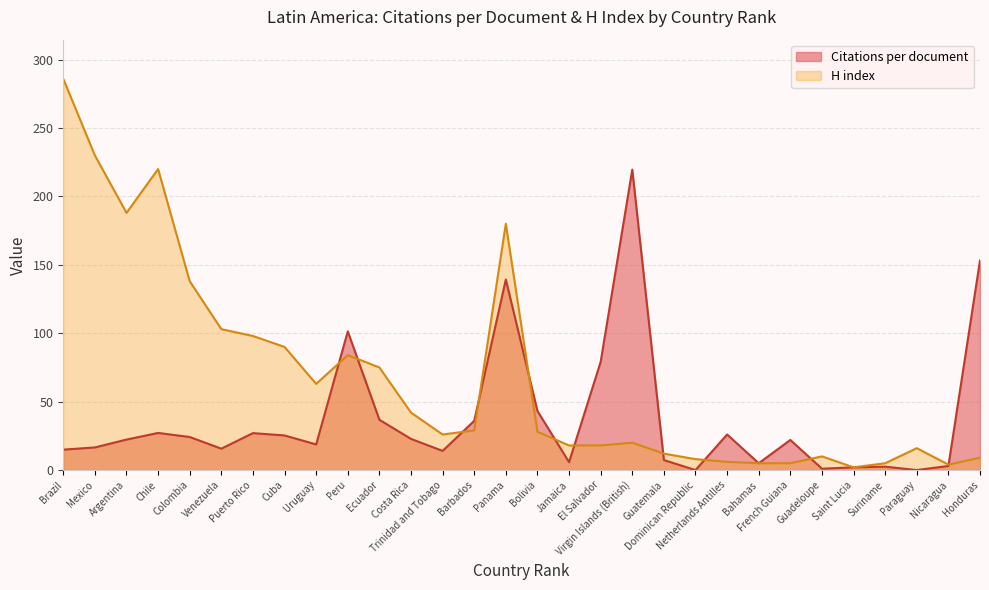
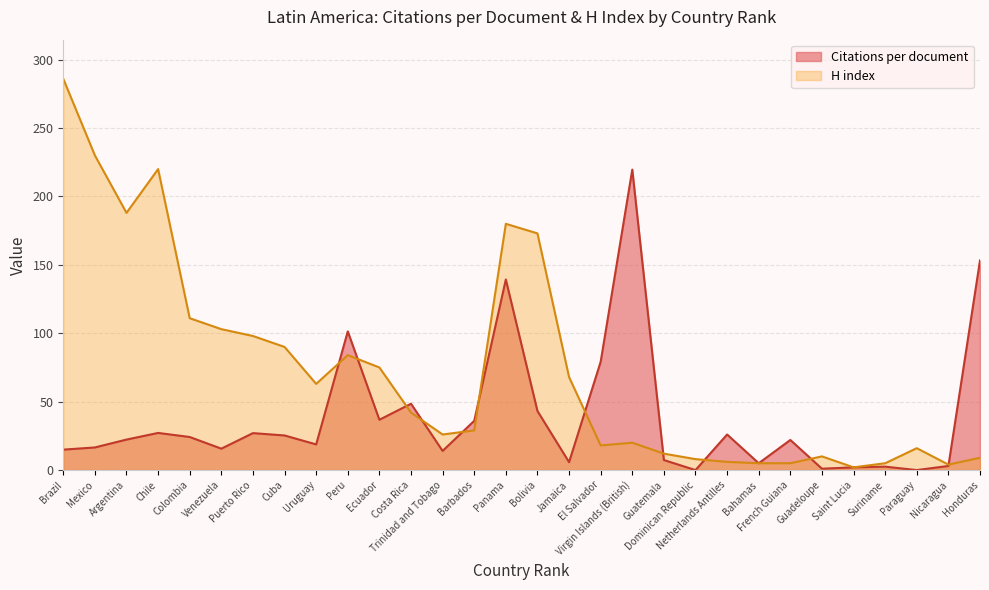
H index, Colombia: 138 -> 111
Citations per document, Costa Rica: 23 -> 49
H index, Bolivia: 28 -> 173
H index, Jamaica: 18 -> 68
